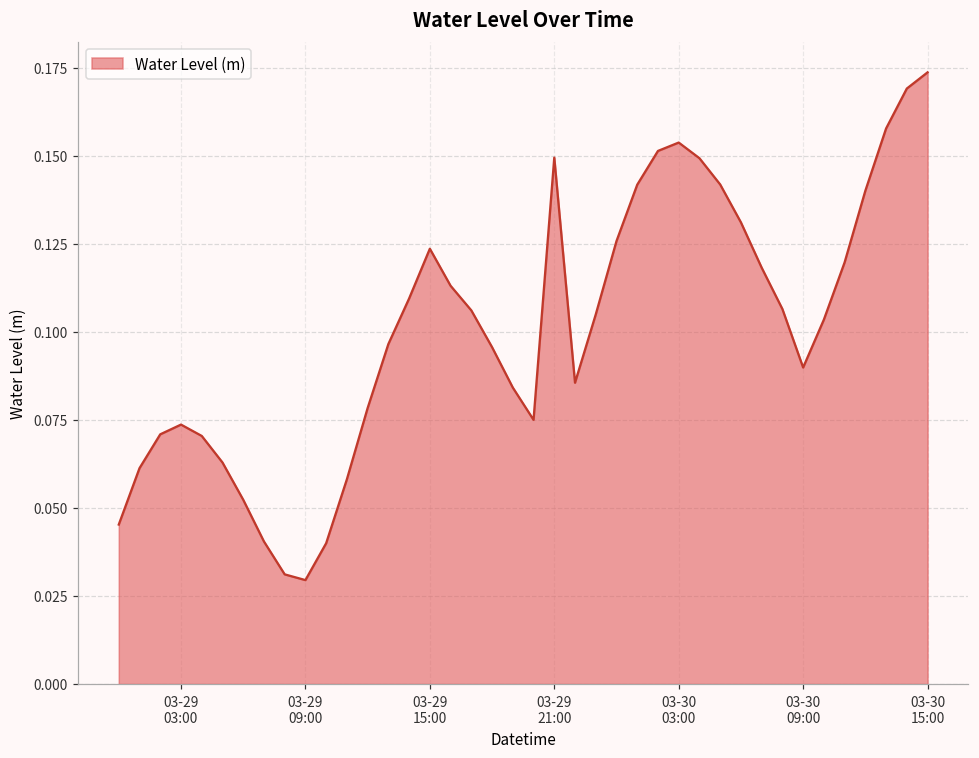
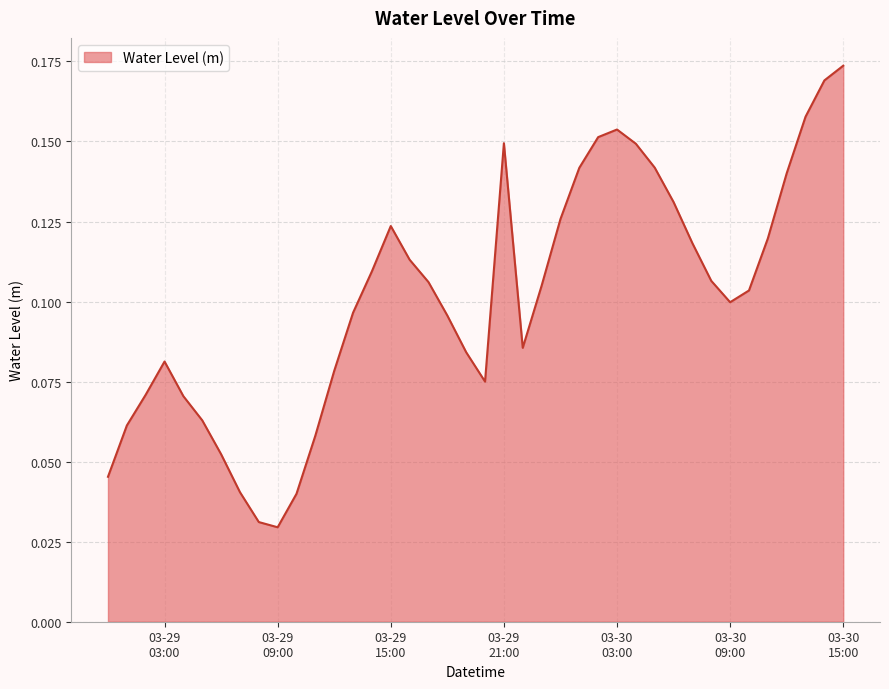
03-29 03:00: 0.074 -> 0.081
03-30 09:00: 0.090 -> 0.100
